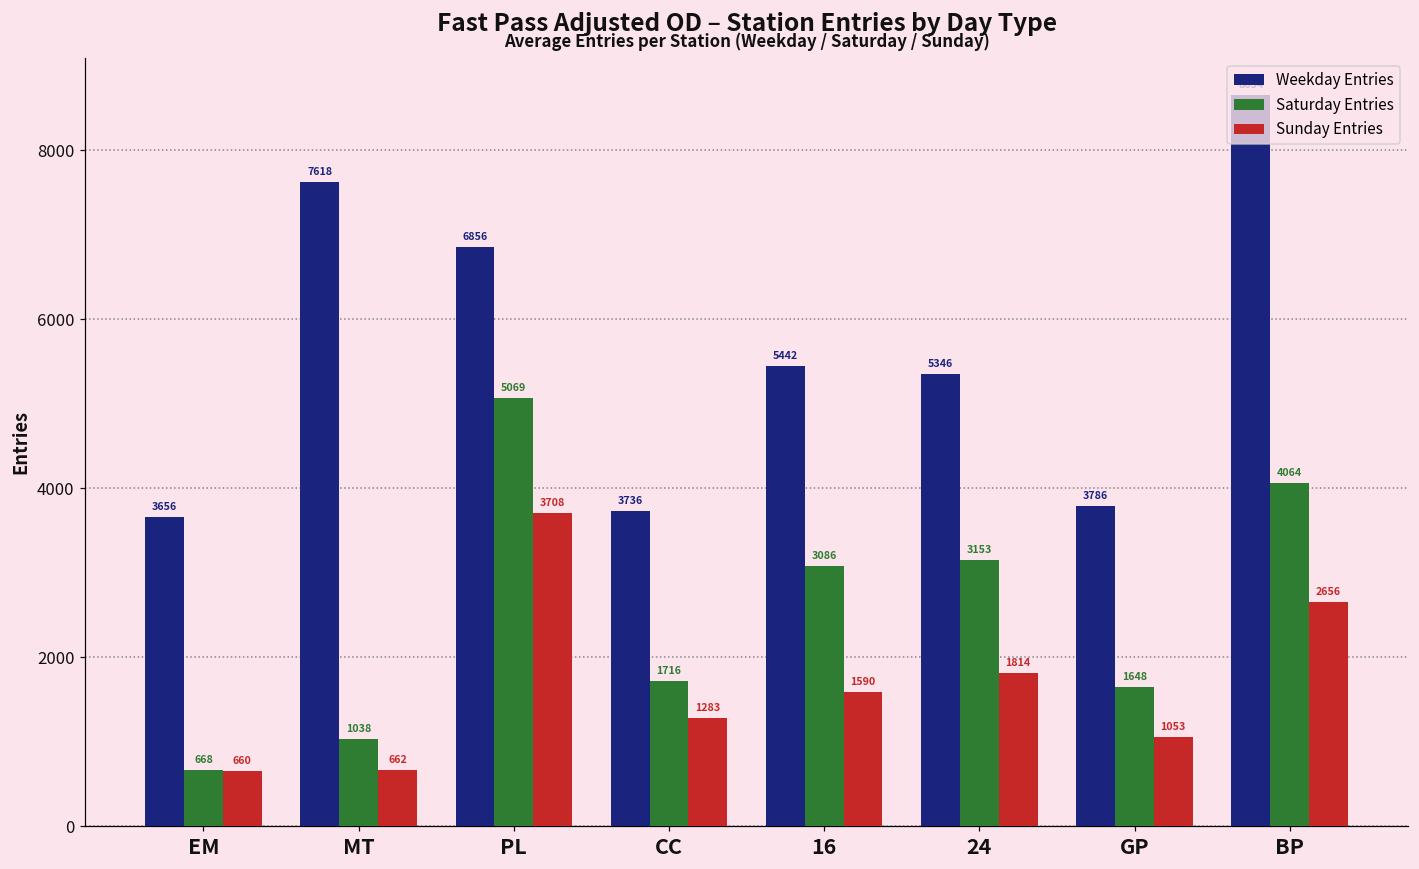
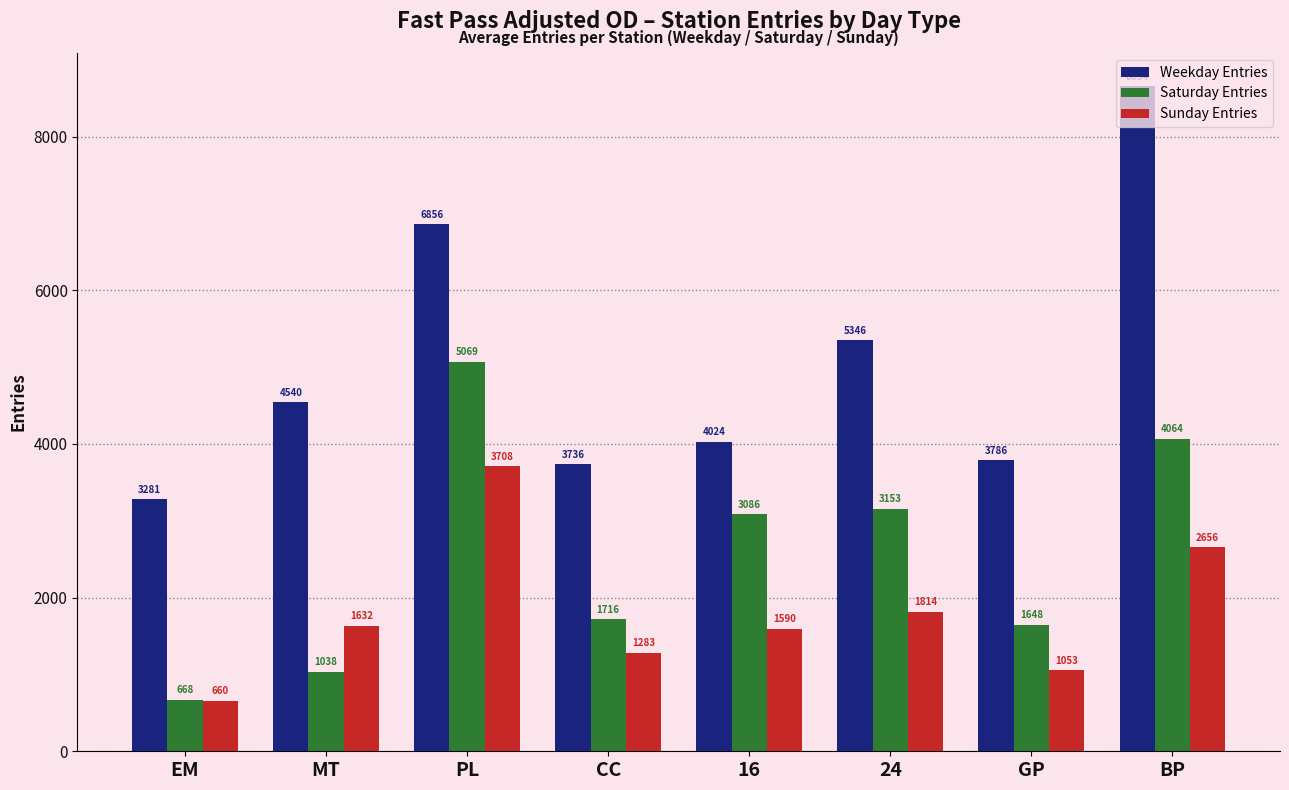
Weekday Entries, EM: 3656 -> 3281
Weekday Entries, MT: 7618 -> 4540
Sunday Entries, MT: 662 -> 1632
Weekday Entries, 16: 5442 -> 4024
